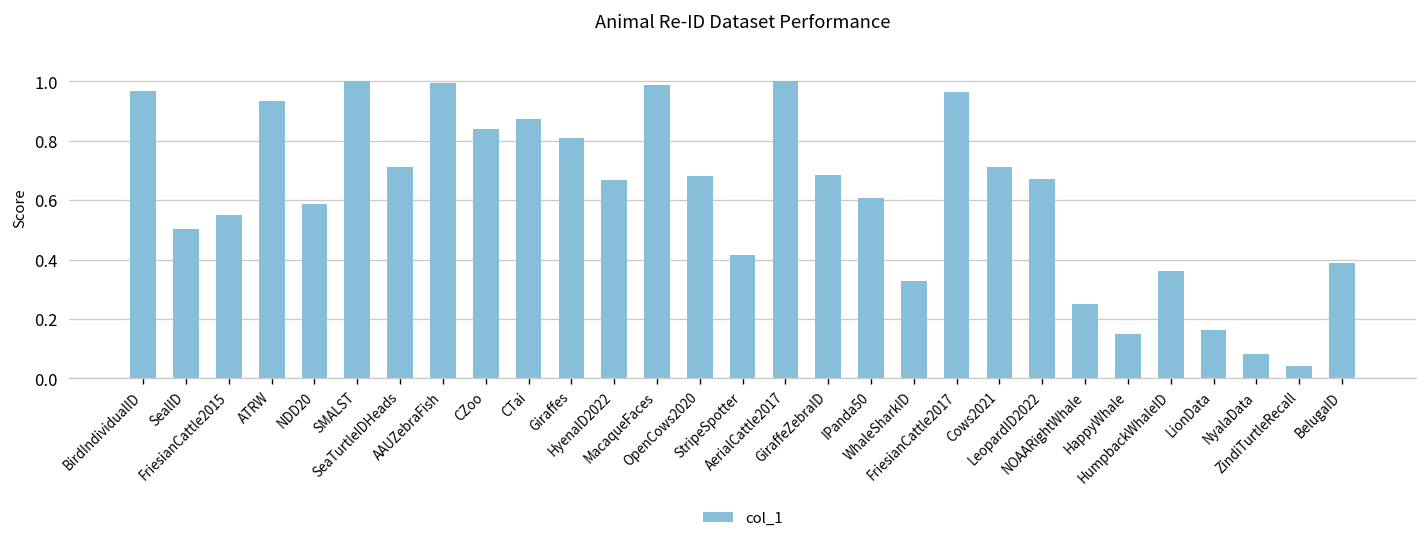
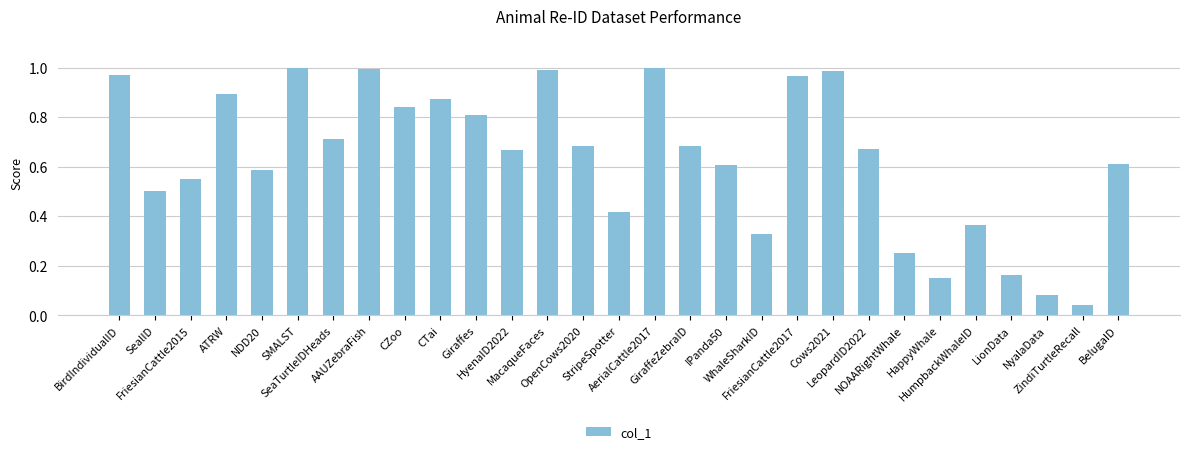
ATRW: 0.93 -> 0.89
Cows2021: 0.71 -> 0.99
BelugaID: 0.39 -> 0.61
